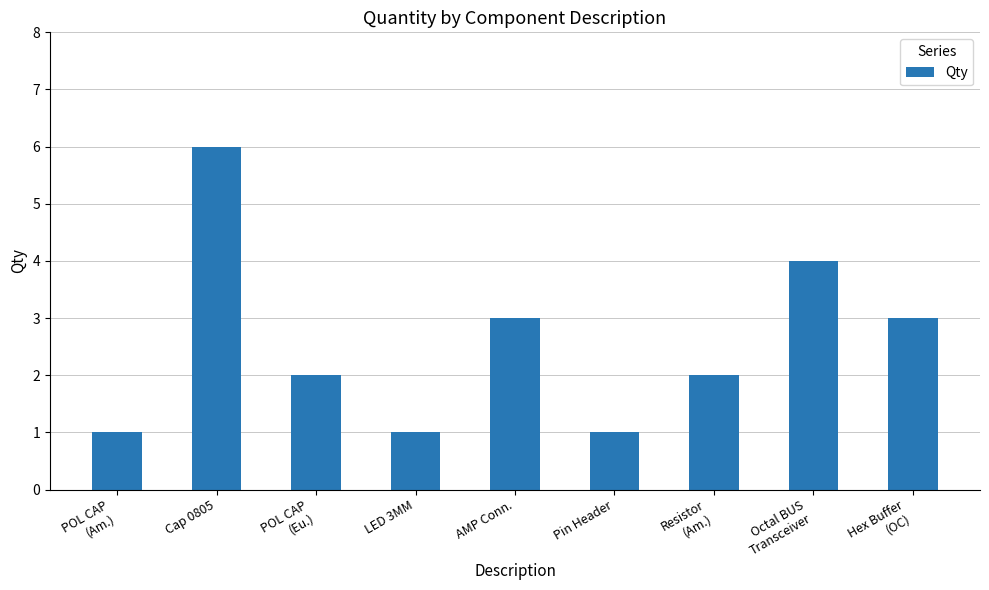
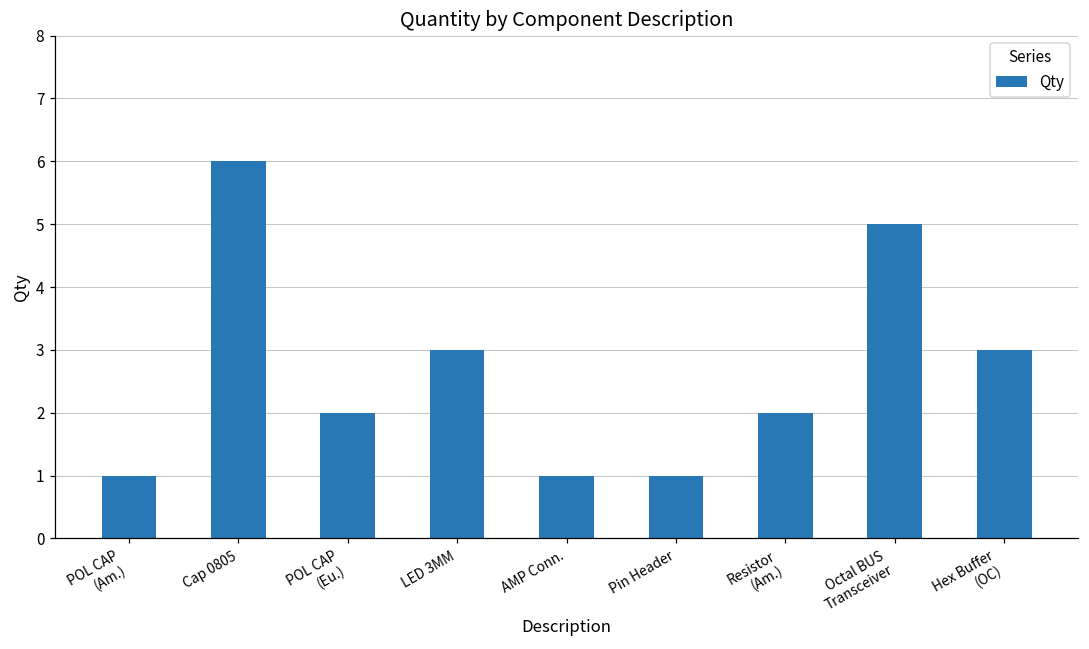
LED 3MM: 1 -> 3
AMP Conn.: 3 -> 1
Octal BUS Transceiver: 4 -> 5
